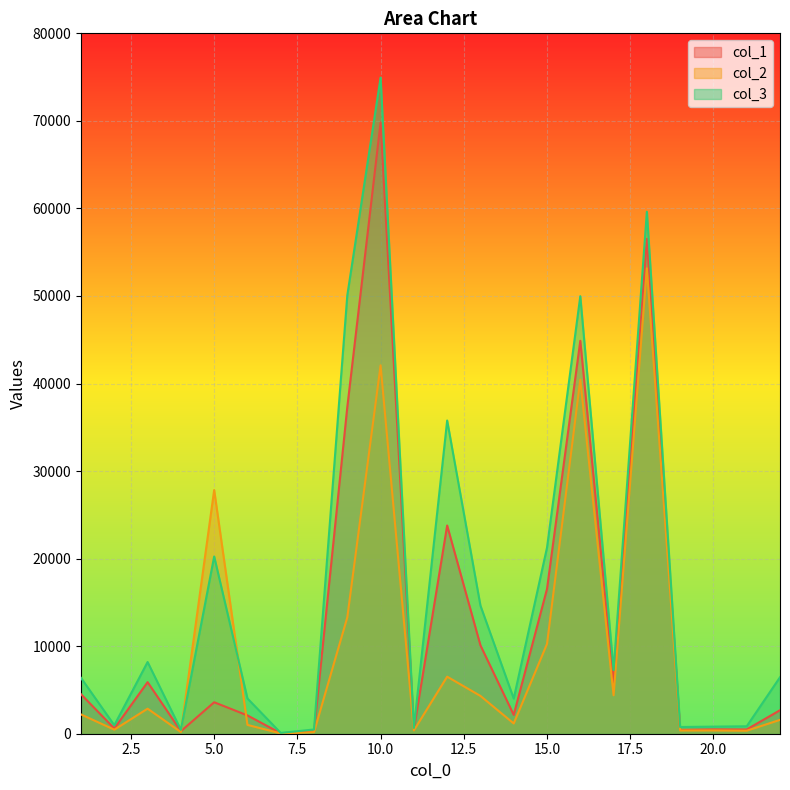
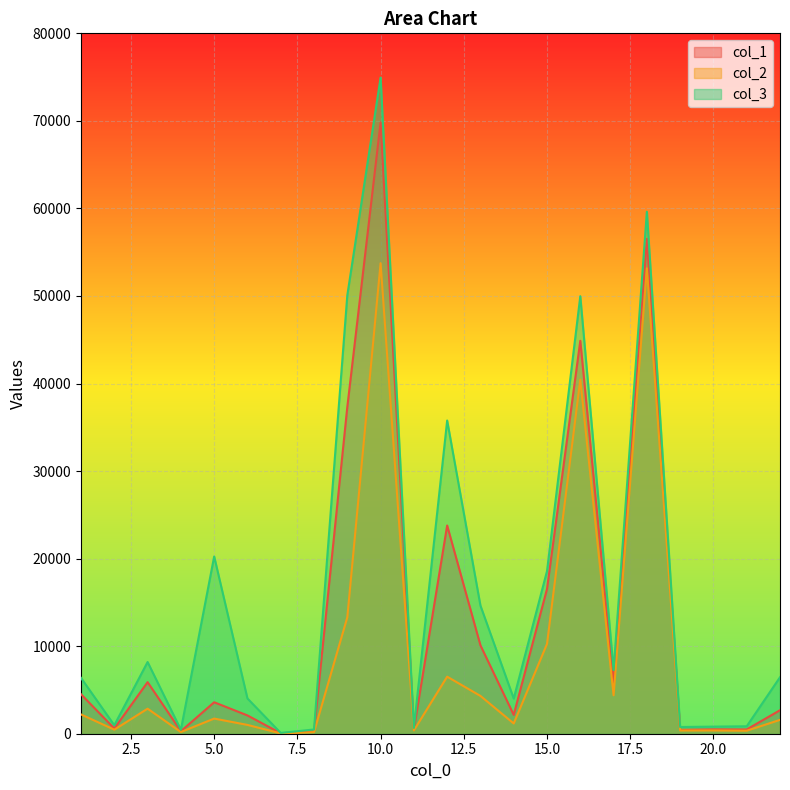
col_2, 5.0: 28000 -> 2000
col_2, 10.0: 42000 -> 54000
col_3, 15.0: 21000 -> 19000
